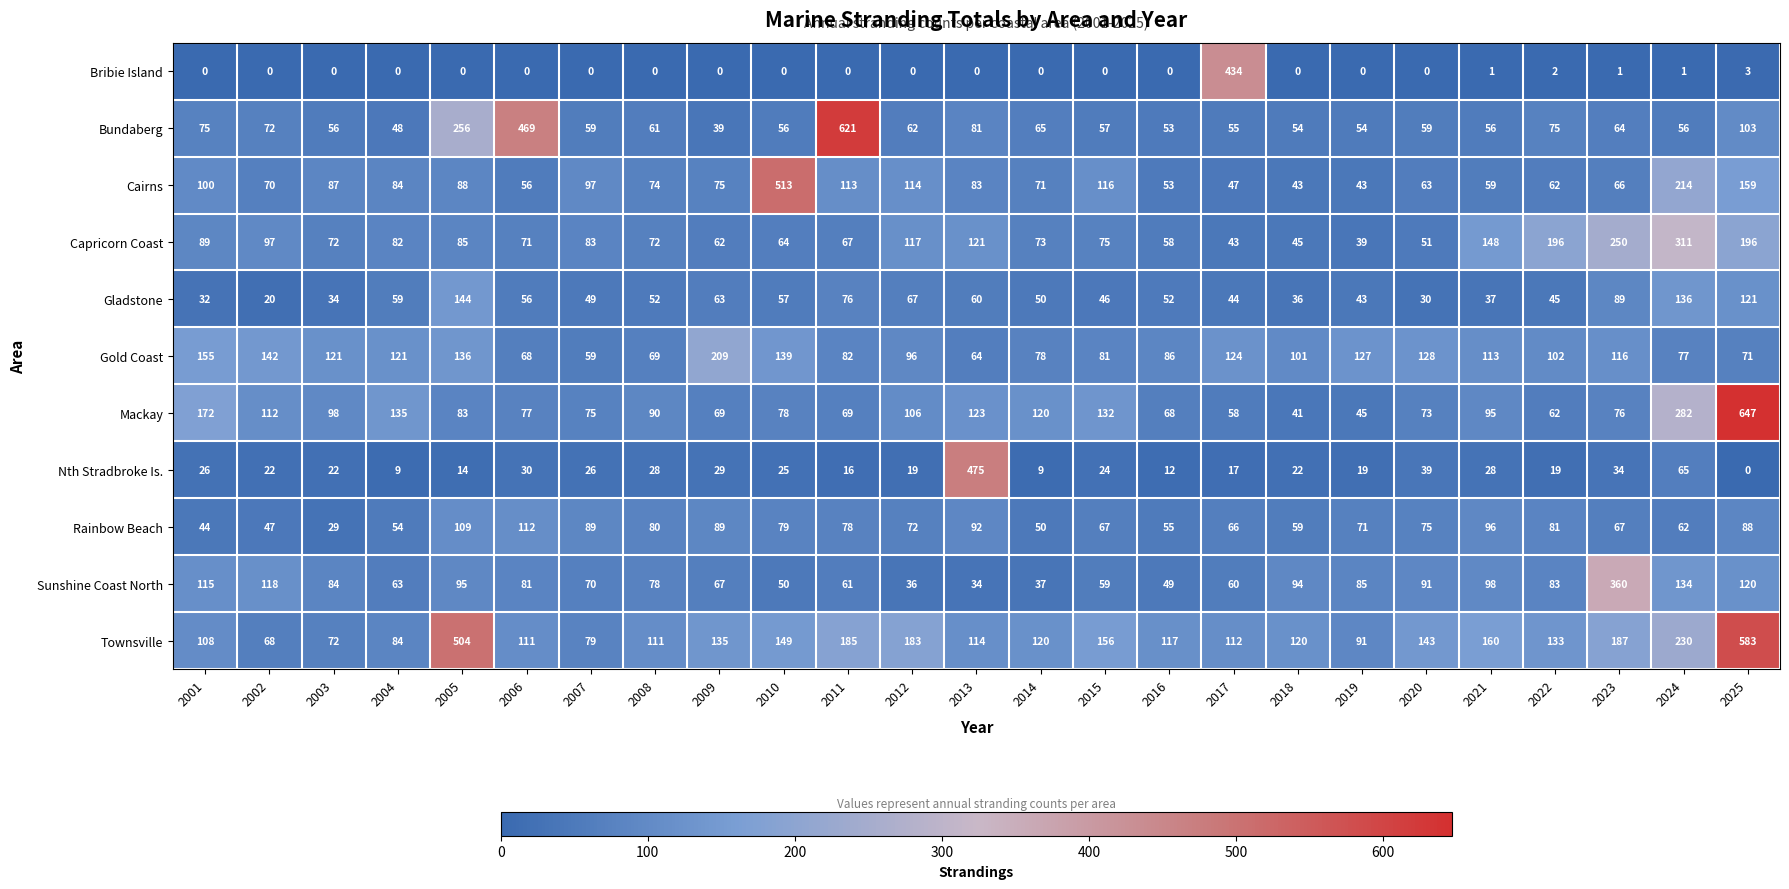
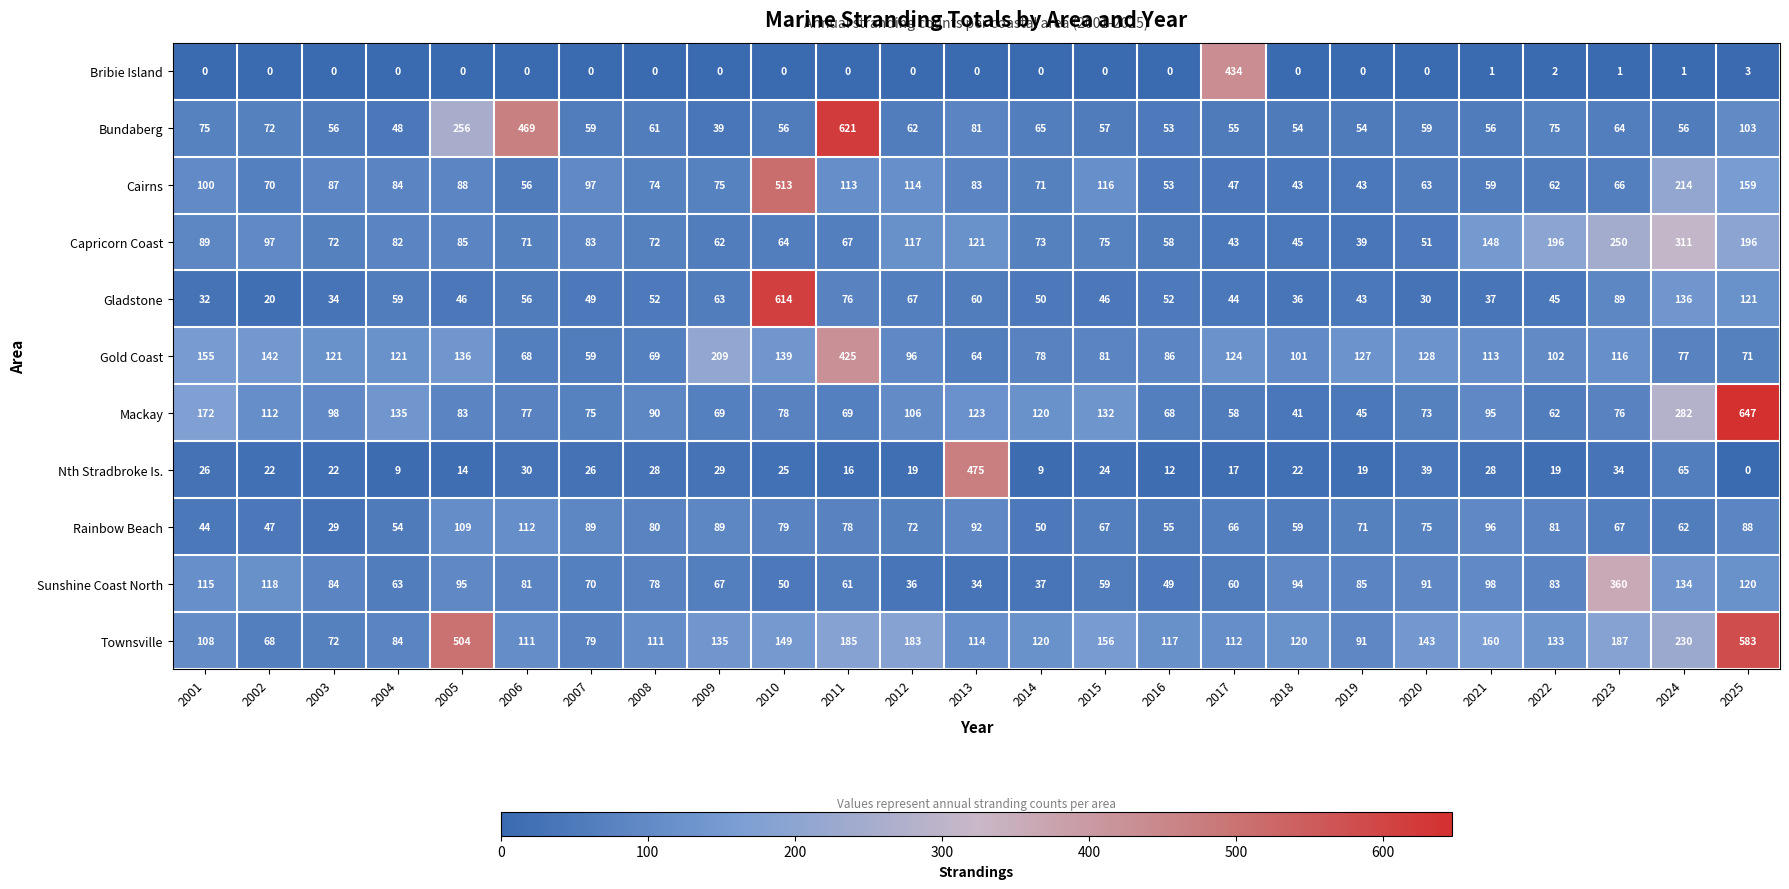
Gladstone, 2005: 144 -> 46
Gladstone, 2010: 57 -> 614
Gold Coast, 2011: 82 -> 425
